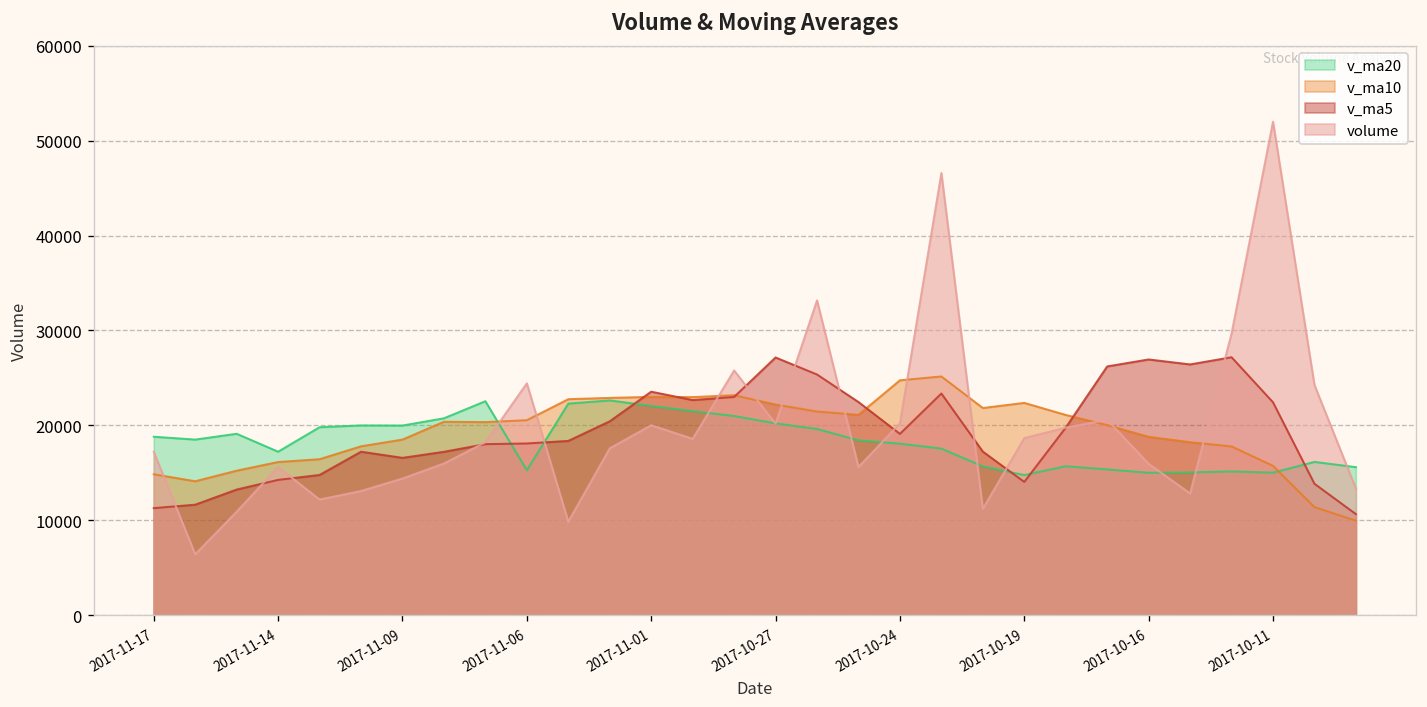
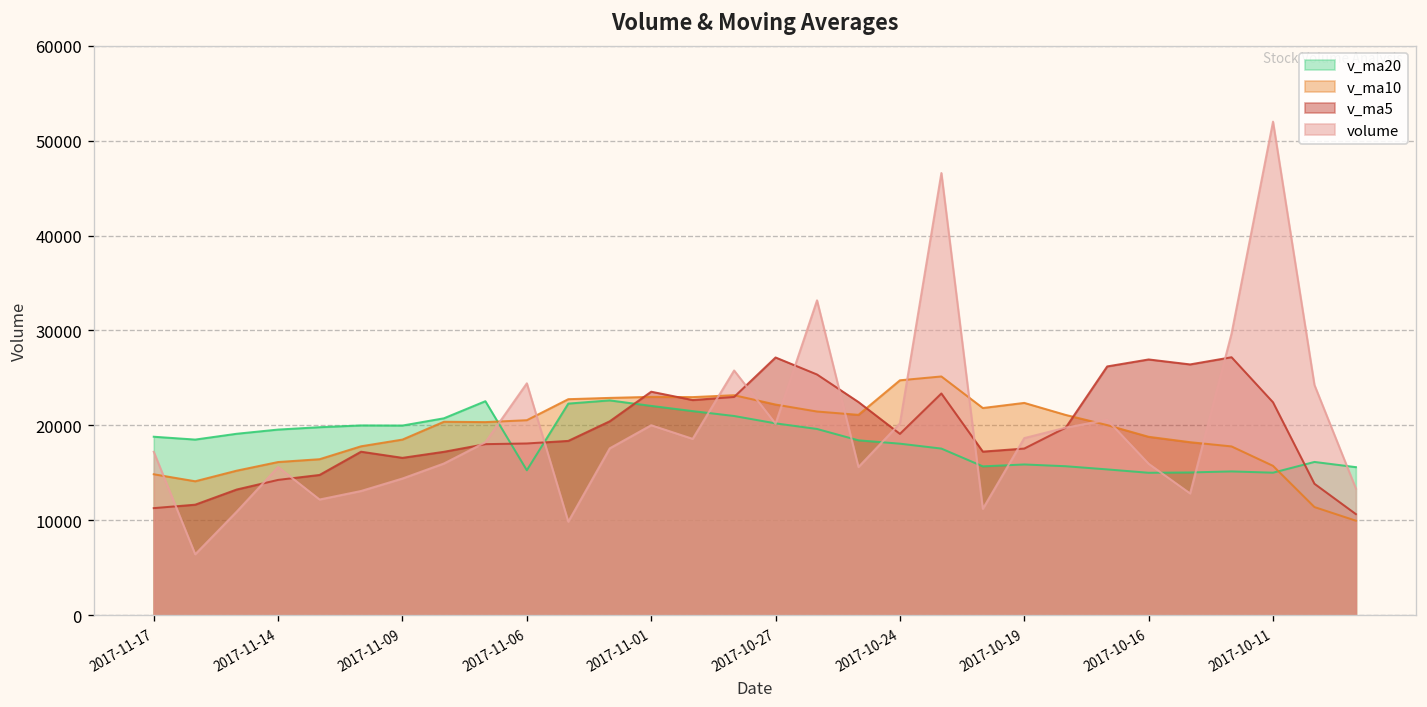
v_ma20, 2017-11-14: 17000 -> 20000
v_ma20, 2017-10-19: 15000 -> 16000
v_ma5, 2017-10-19: 14000 -> 18000
